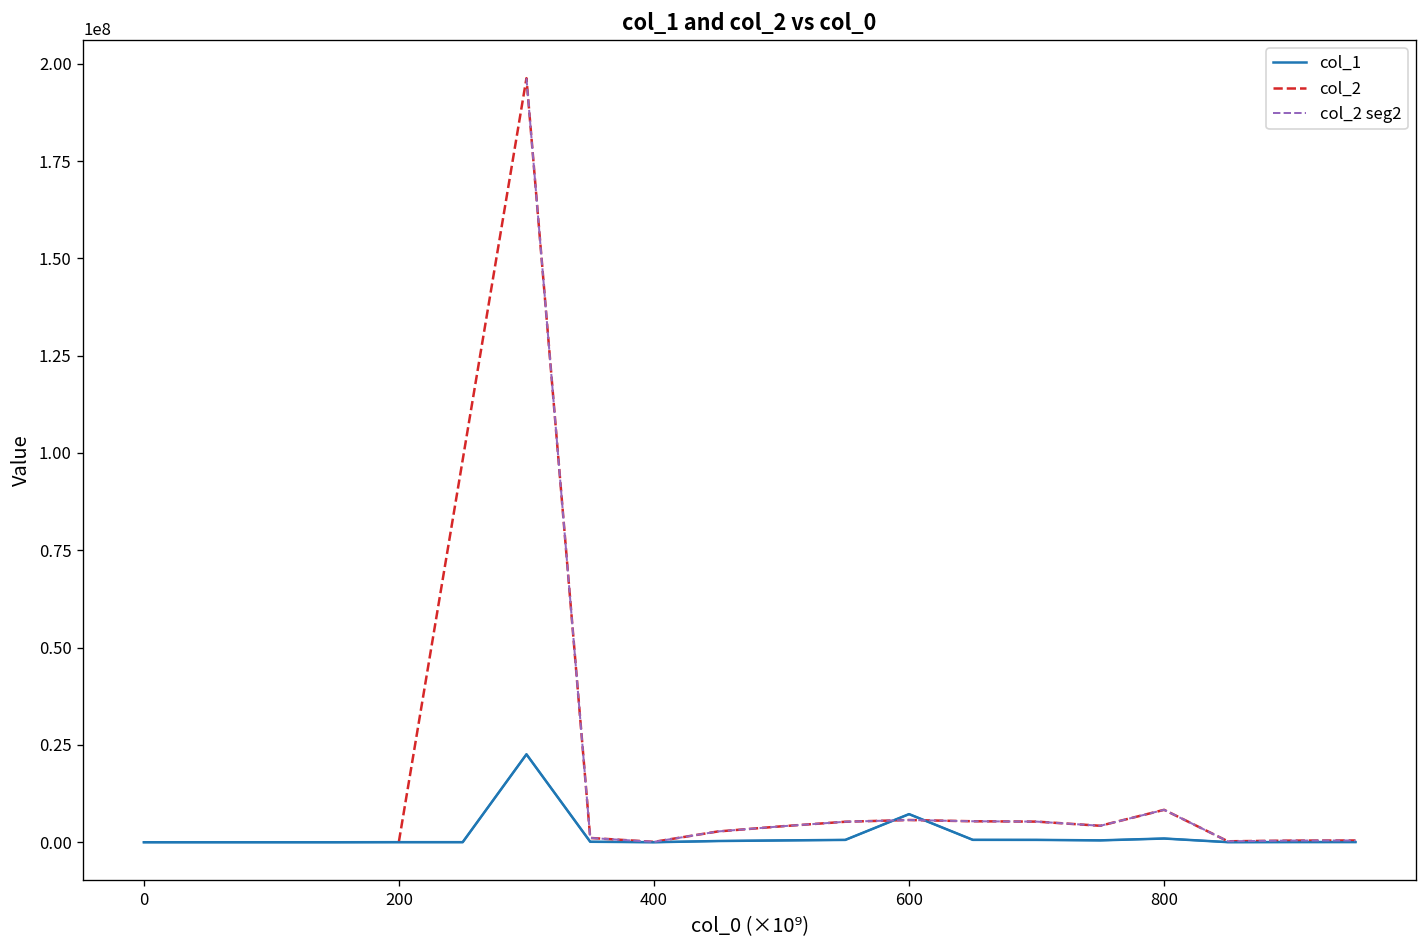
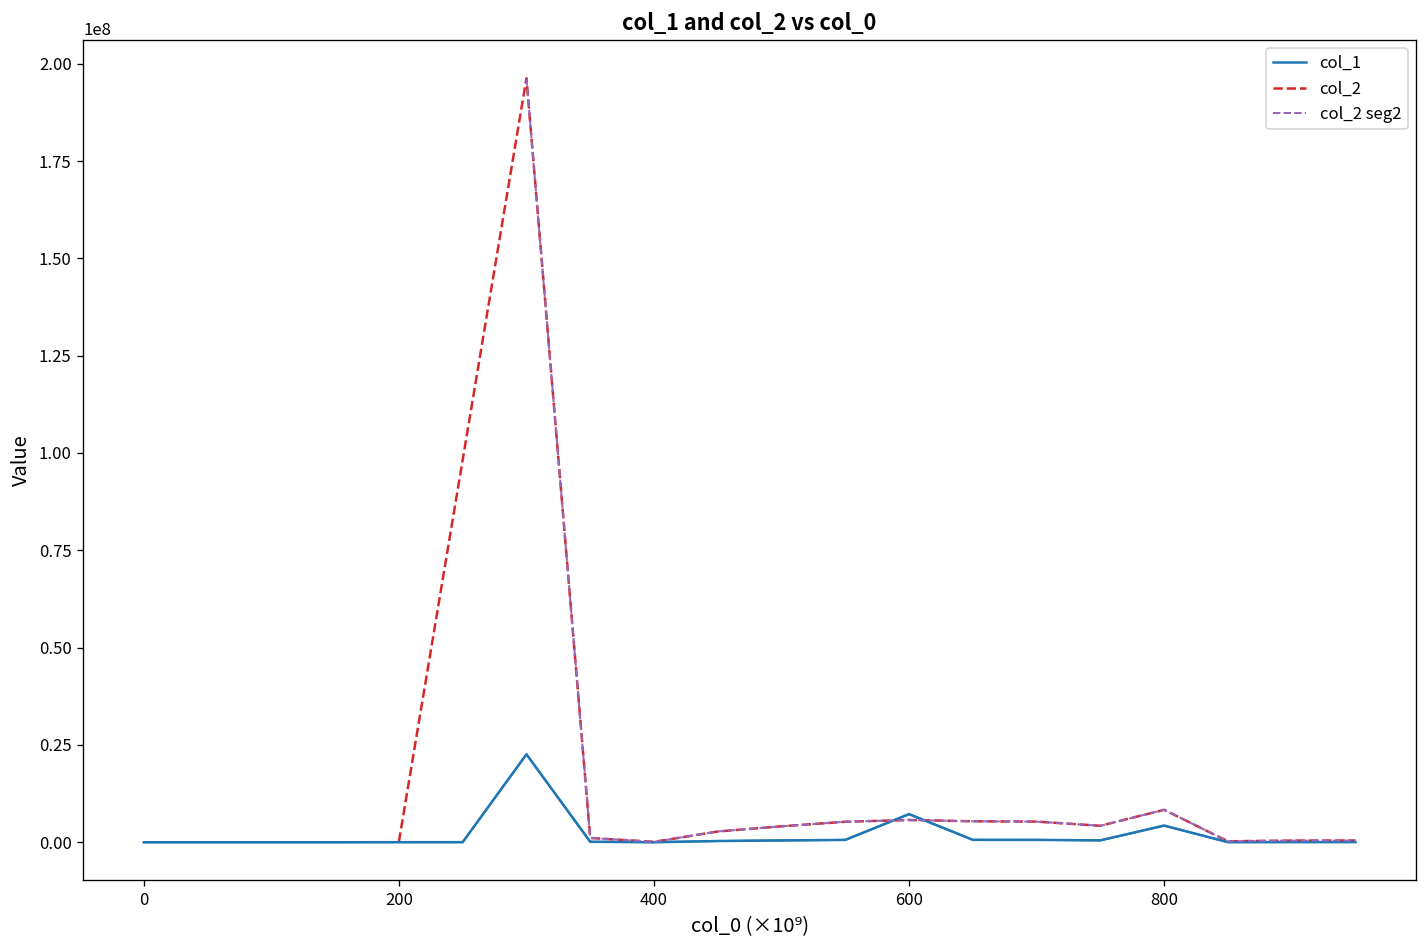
col_1, 800: 1000000 -> 4000000
